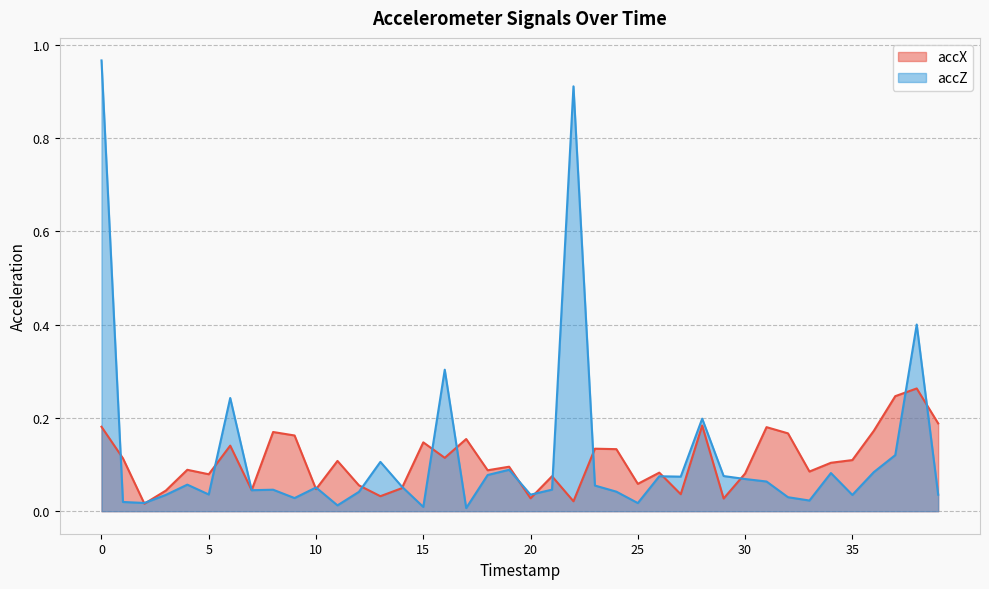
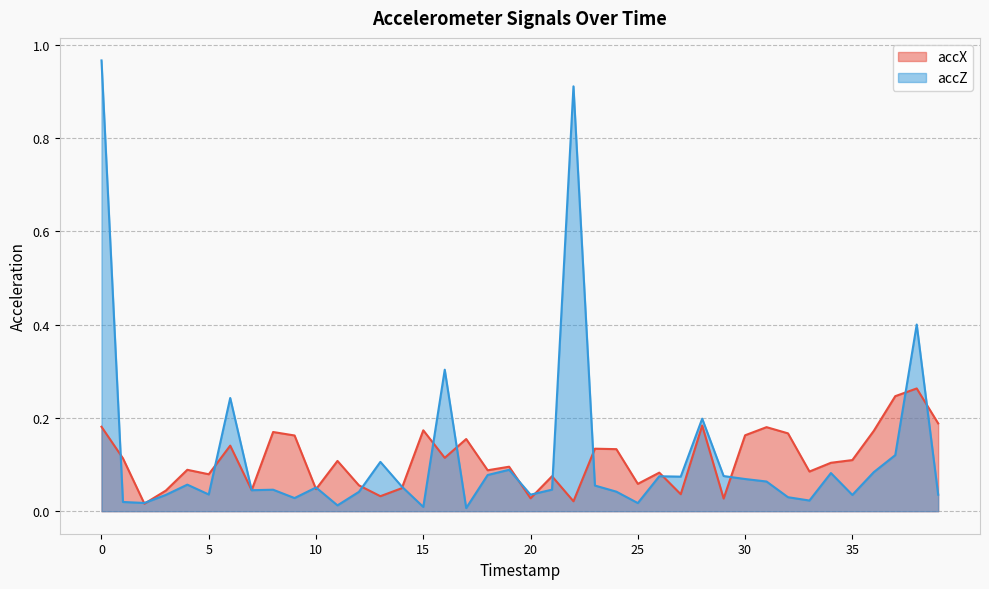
accX, 15: 0.15 -> 0.17
accX, 30: 0.08 -> 0.16
